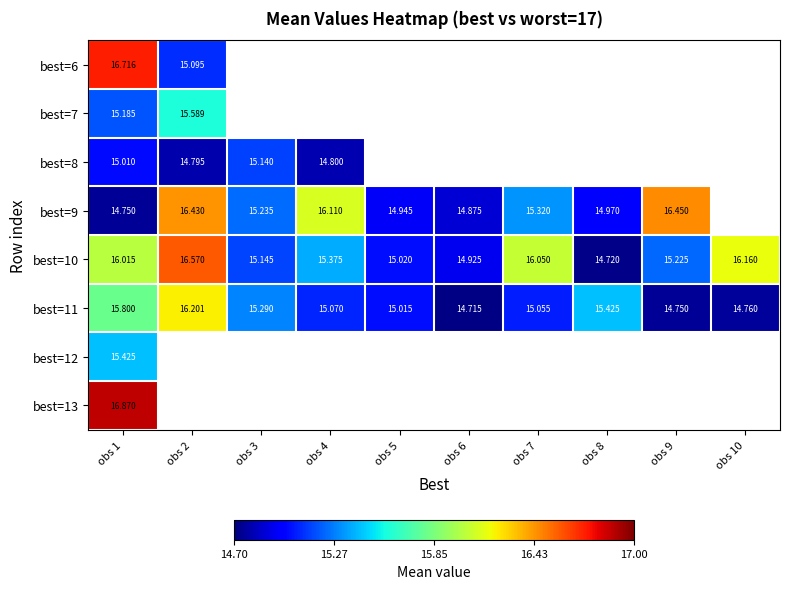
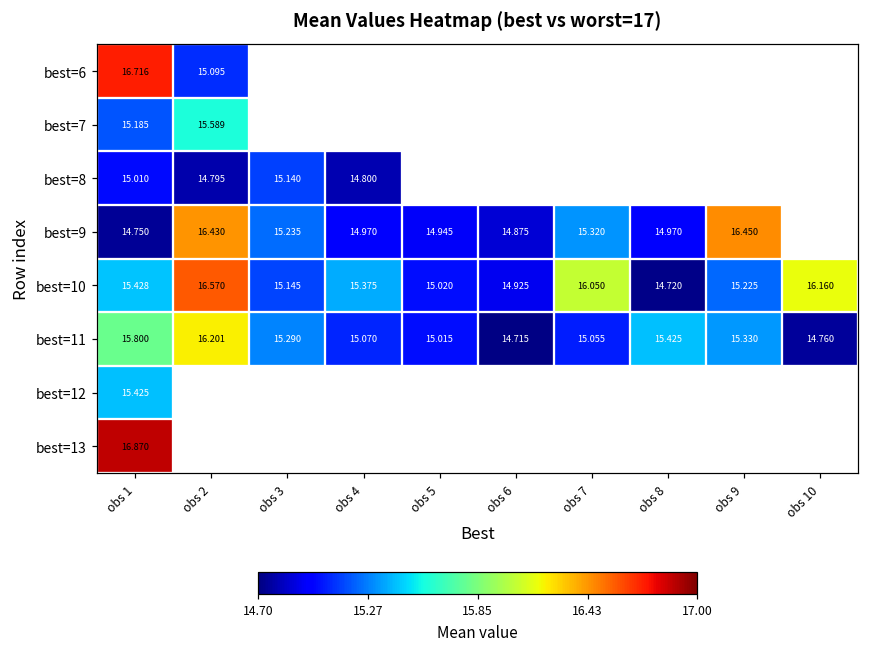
best=9, obs 4: 16.110 -> 14.970
best=10, obs 1: 16.015 -> 15.428
best=11, obs 9: 14.750 -> 15.330
